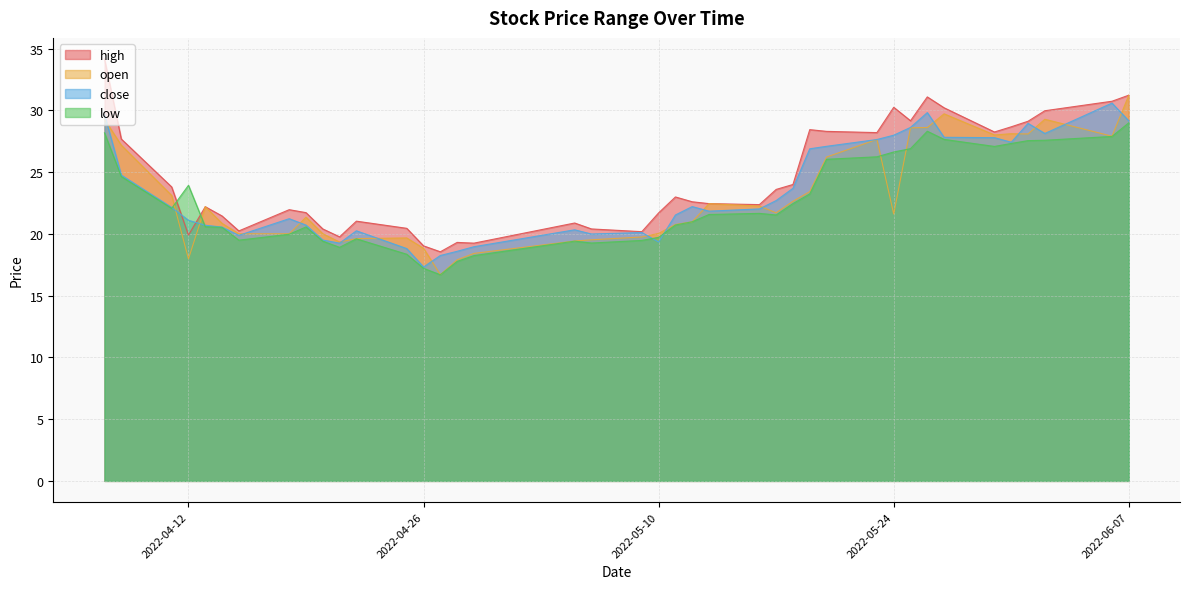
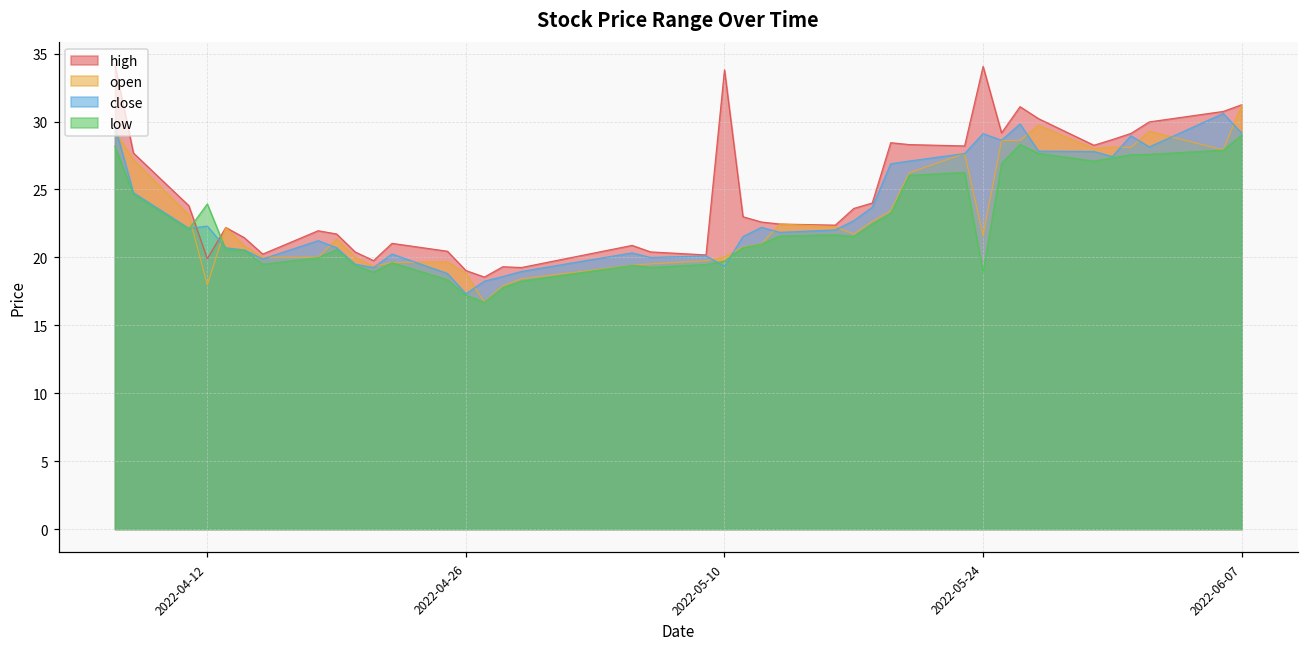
close, 2022-04-12: 21.1 -> 22.3
high, 2022-05-10: 21.7 -> 33.8
high, 2022-05-24: 30.3 -> 34.1
close, 2022-05-24: 28.0 -> 29.1
low, 2022-05-24: 26.6 -> 18.9
